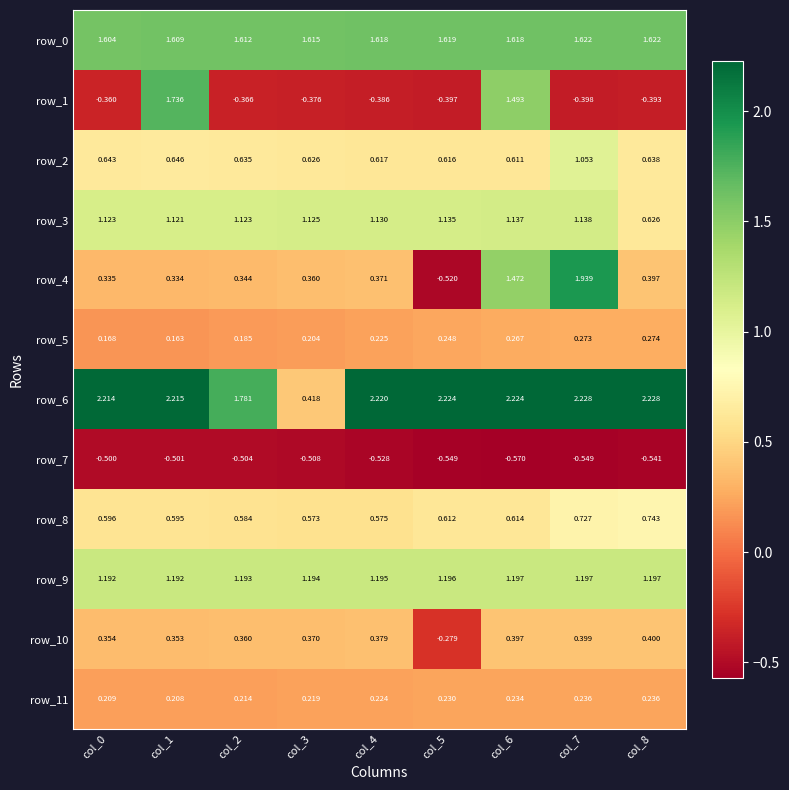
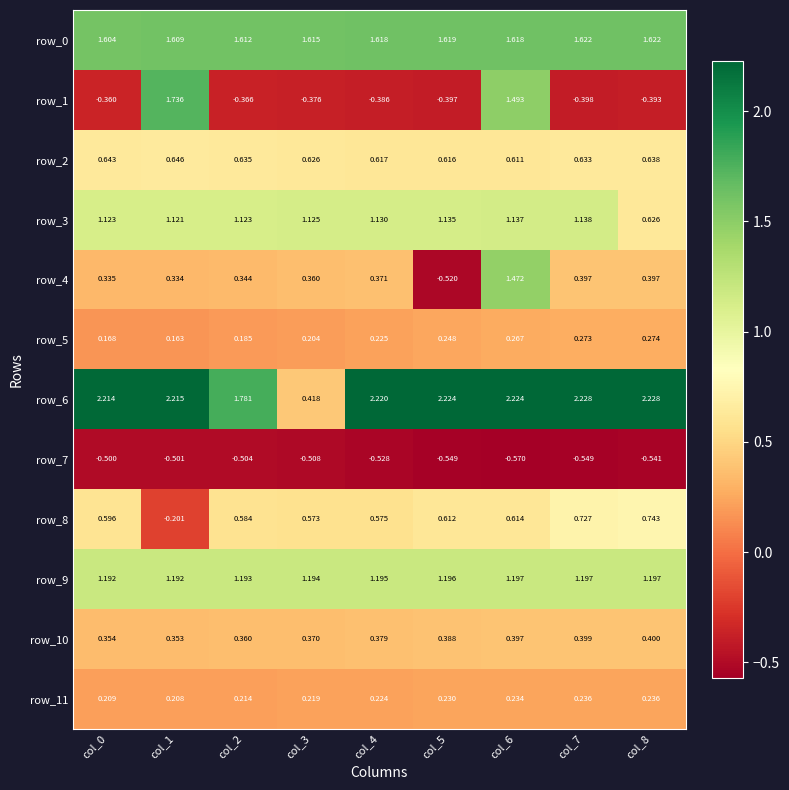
row_2, col_7: 1.053 -> 0.633
row_4, col_7: 1.939 -> 0.397
row_8, col_1: 0.595 -> -0.201
row_10, col_5: -0.279 -> 0.388
